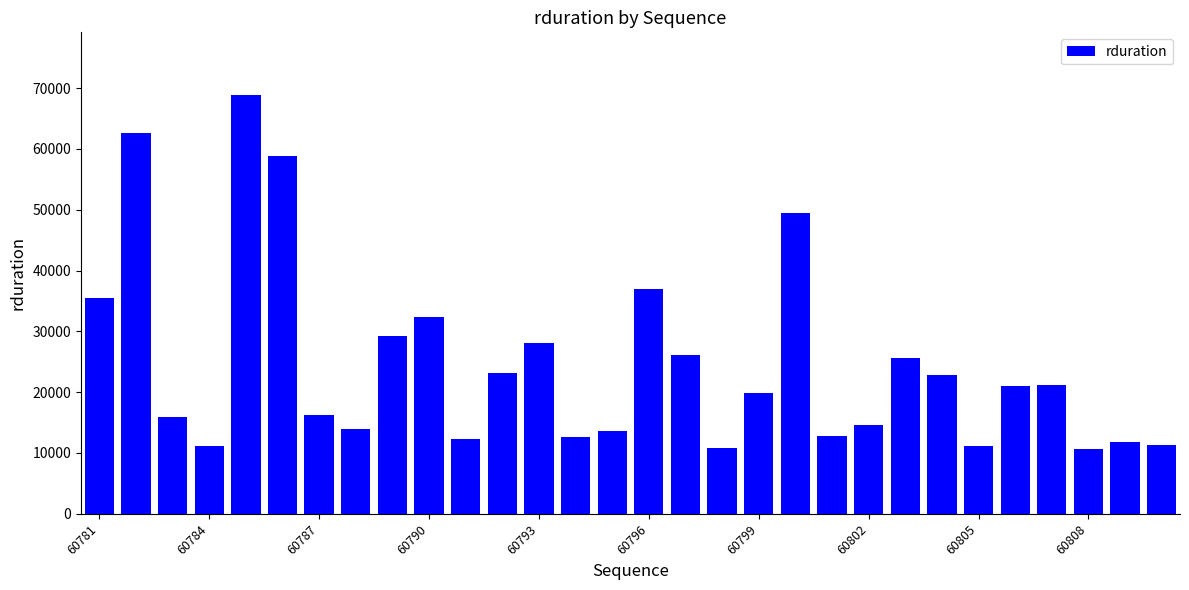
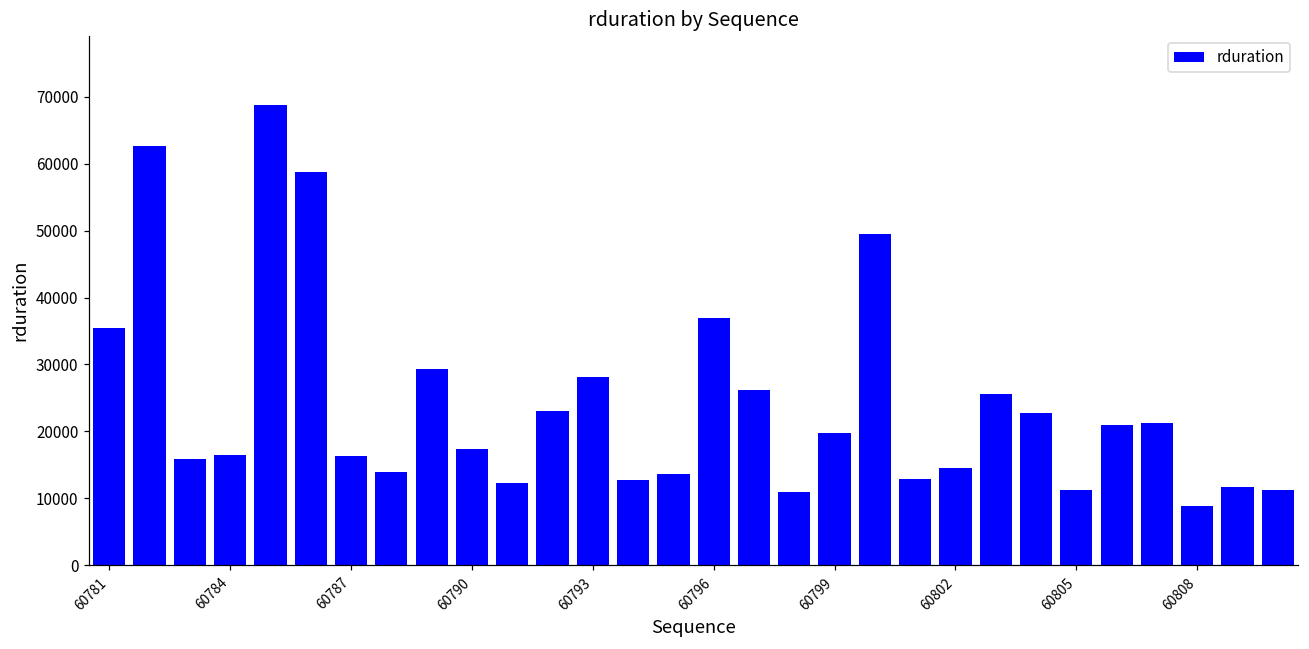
60784: 11000 -> 16000
60790: 32000 -> 17000
60808: 11000 -> 9000
